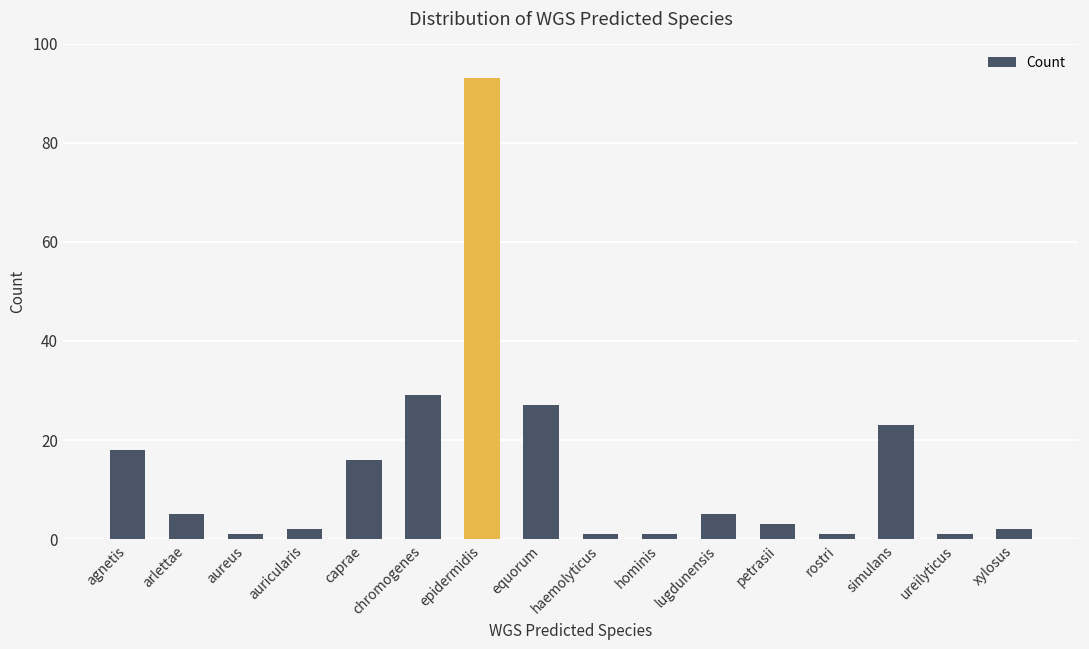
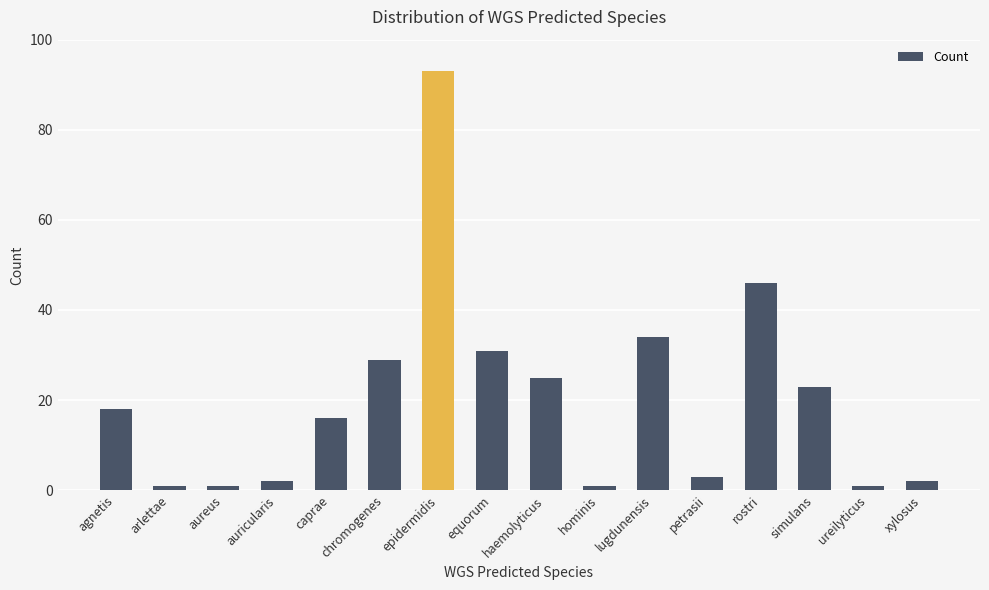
arlettae: 5 -> 1
equorum: 27 -> 31
haemolyticus: 1 -> 25
lugdunensis: 5 -> 34
rostri: 1 -> 46
